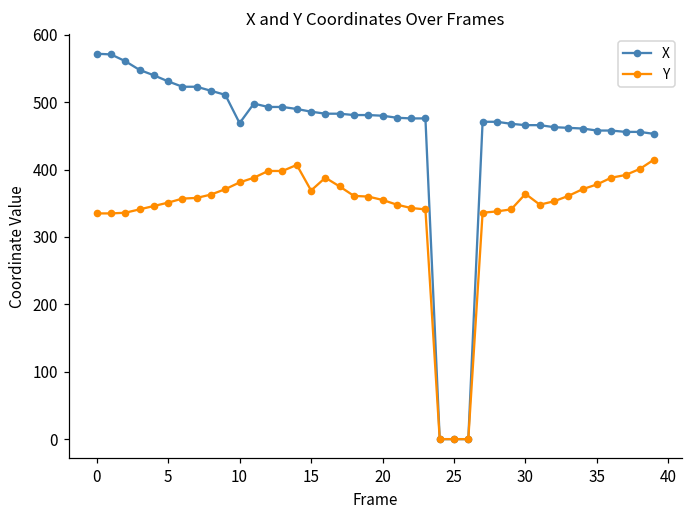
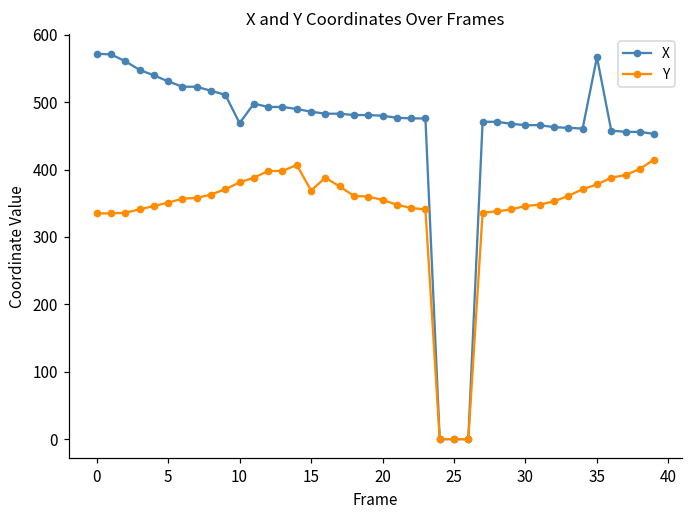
Y, 30: 360 -> 350
X, 35: 460 -> 570
